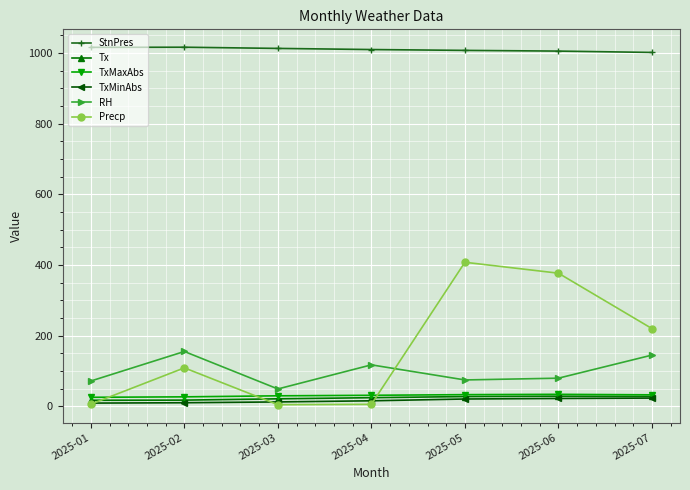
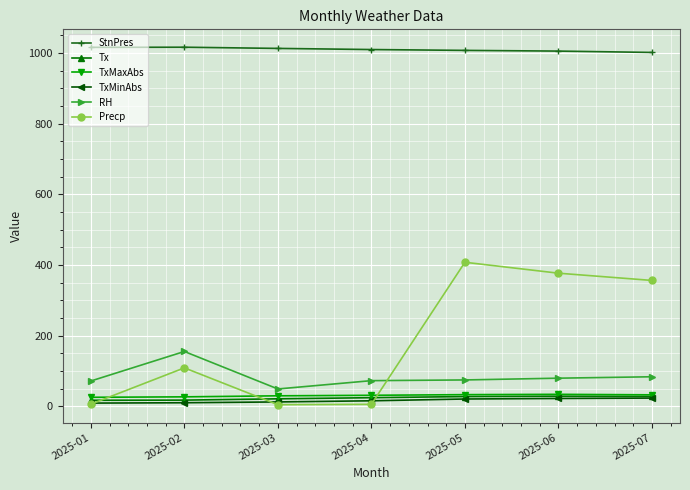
RH, 2025-04: 120 -> 70
RH, 2025-07: 150 -> 80
Precp, 2025-07: 220 -> 360
